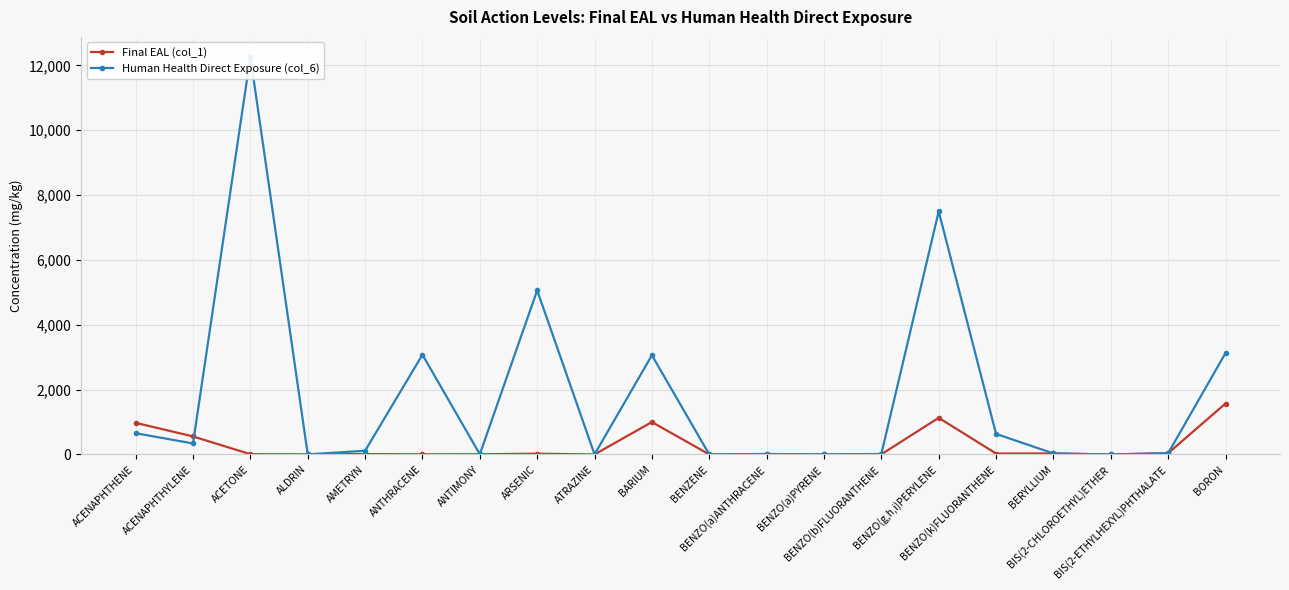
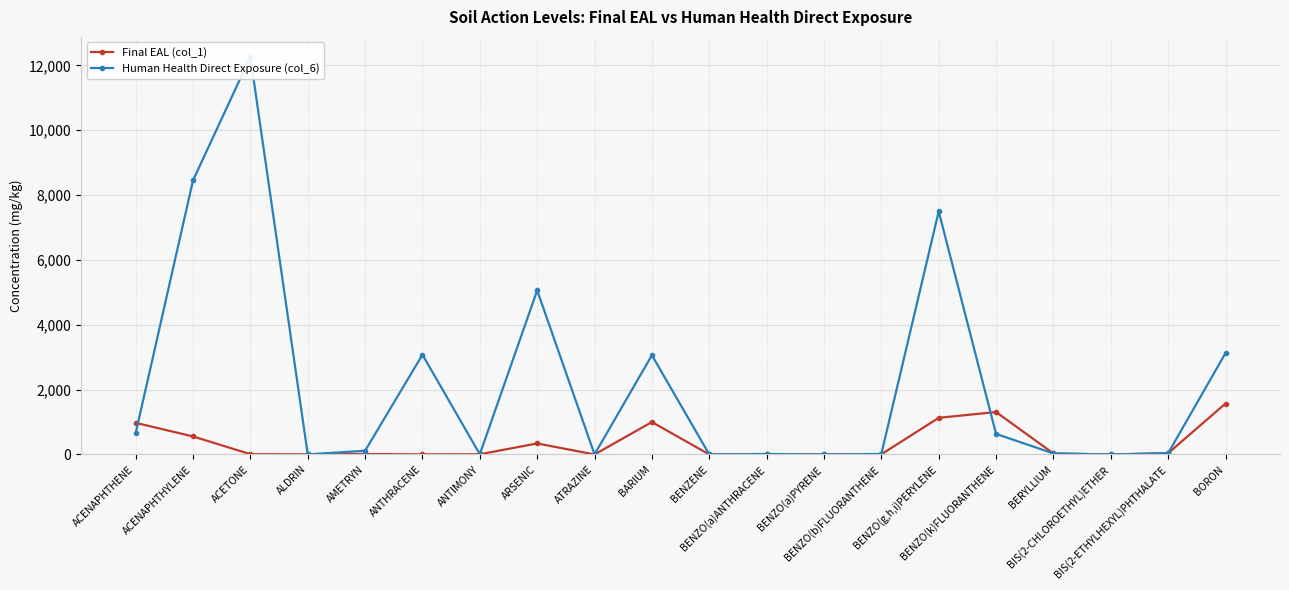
Human Health Direct Exposure (col_6), ACENAPHTHYLENE: 300 -> 8,500
Final EAL (col_1), ARSENIC: 0 -> 300
Final EAL (col_1), BENZO(k)FLUORANTHENE: 0 -> 1,300
